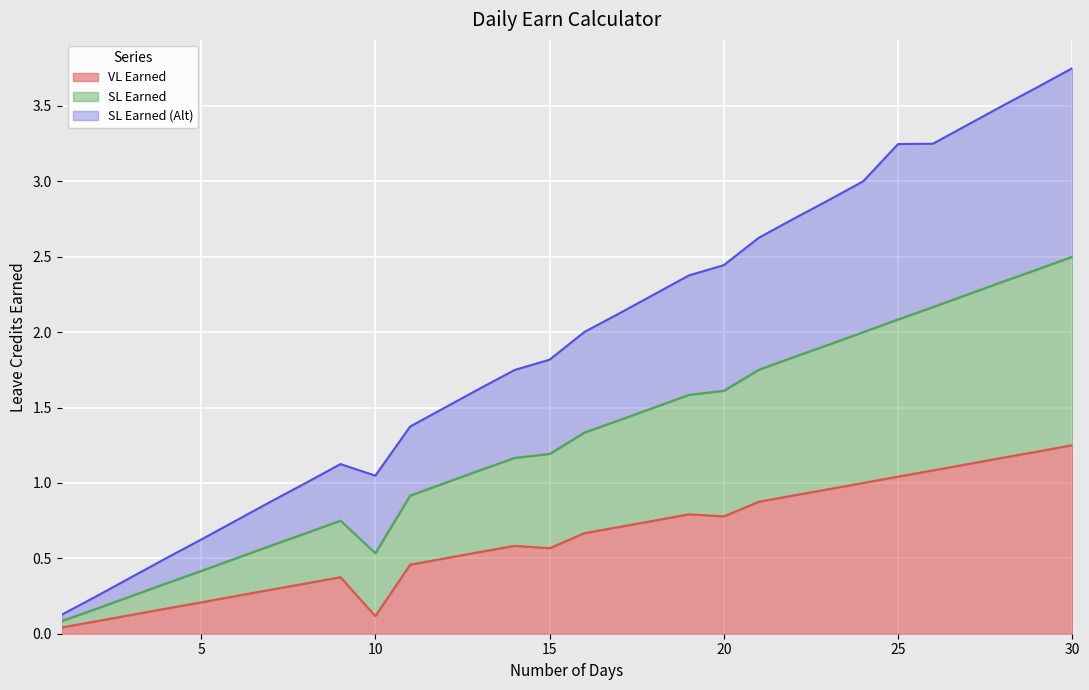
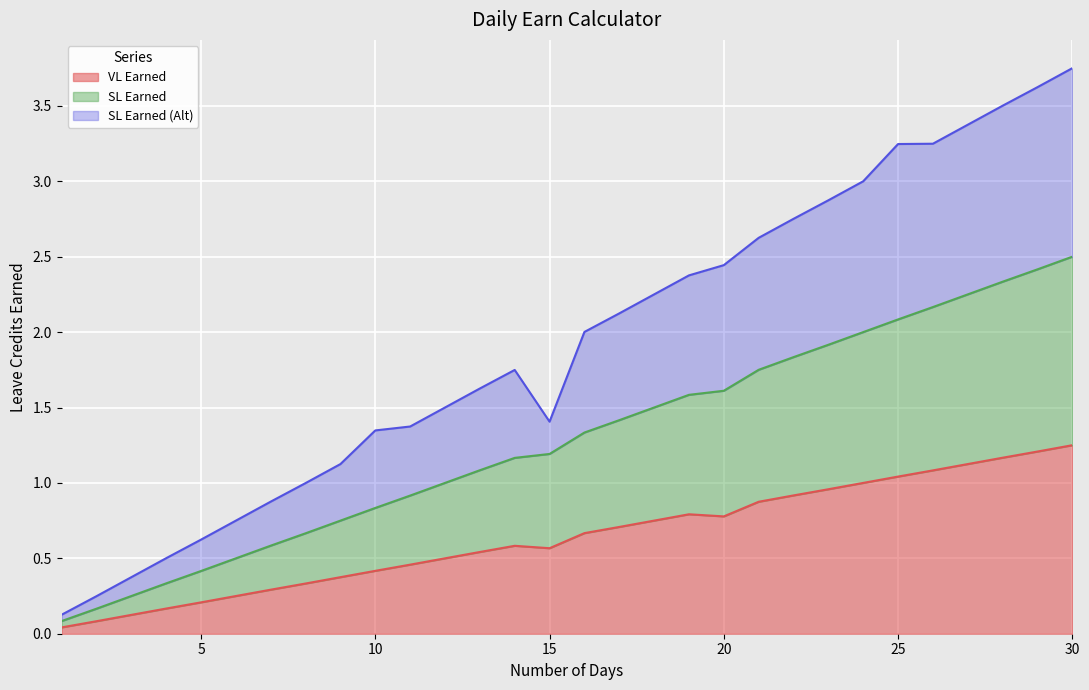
VL Earned, 10: 0.12 -> 0.42
SL Earned (Alt), 15: 0.63 -> 0.21
